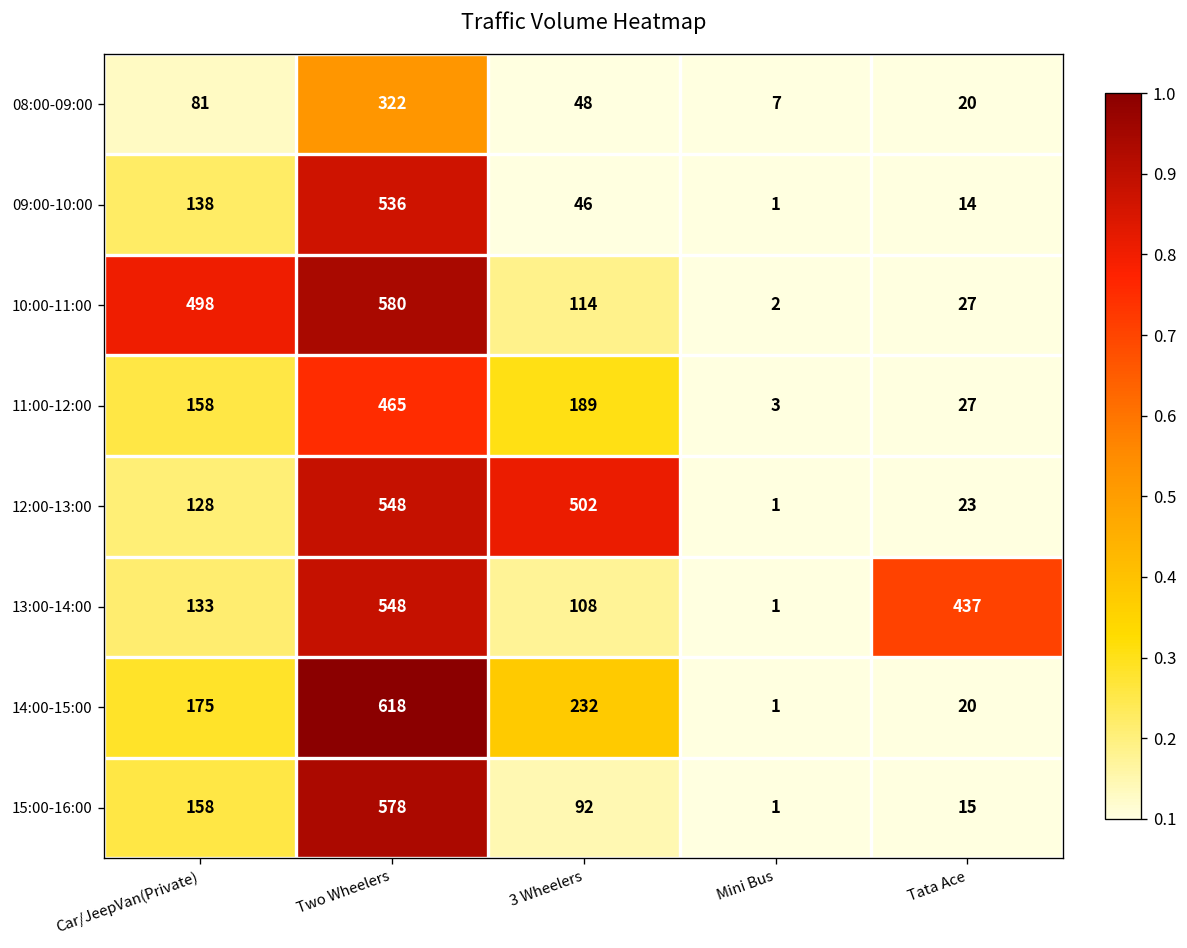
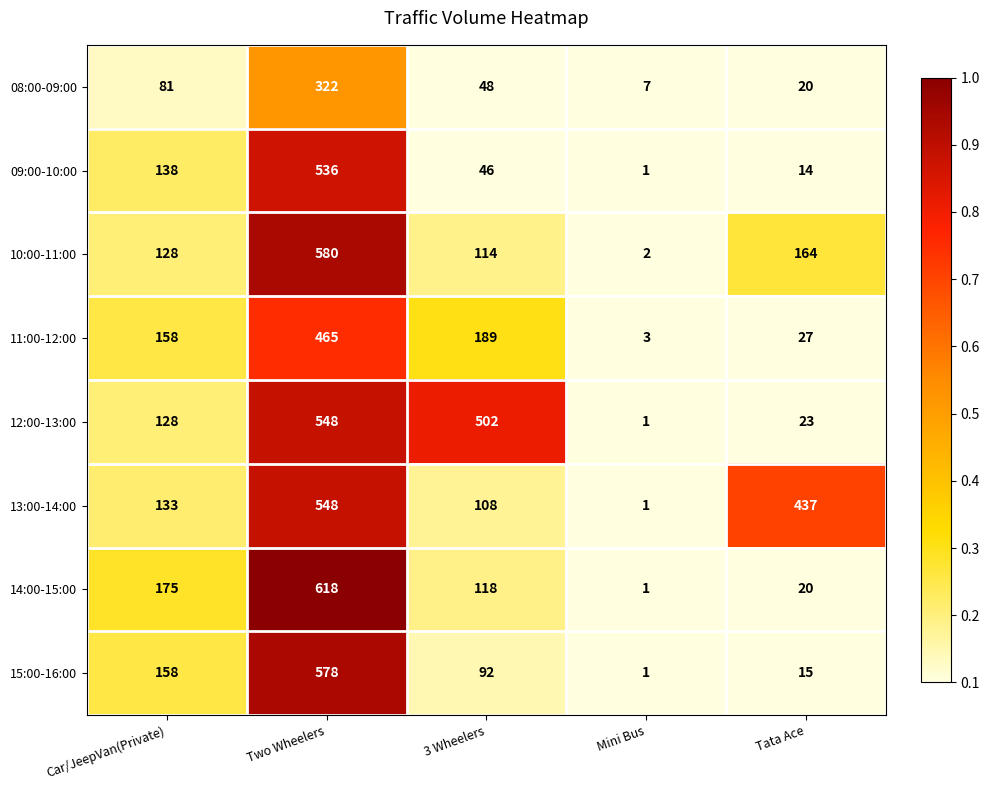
10:00-11:00, Car/JeepVan(Private): 498 -> 128
10:00-11:00, Tata Ace: 27 -> 164
14:00-15:00, 3 Wheelers: 232 -> 118
